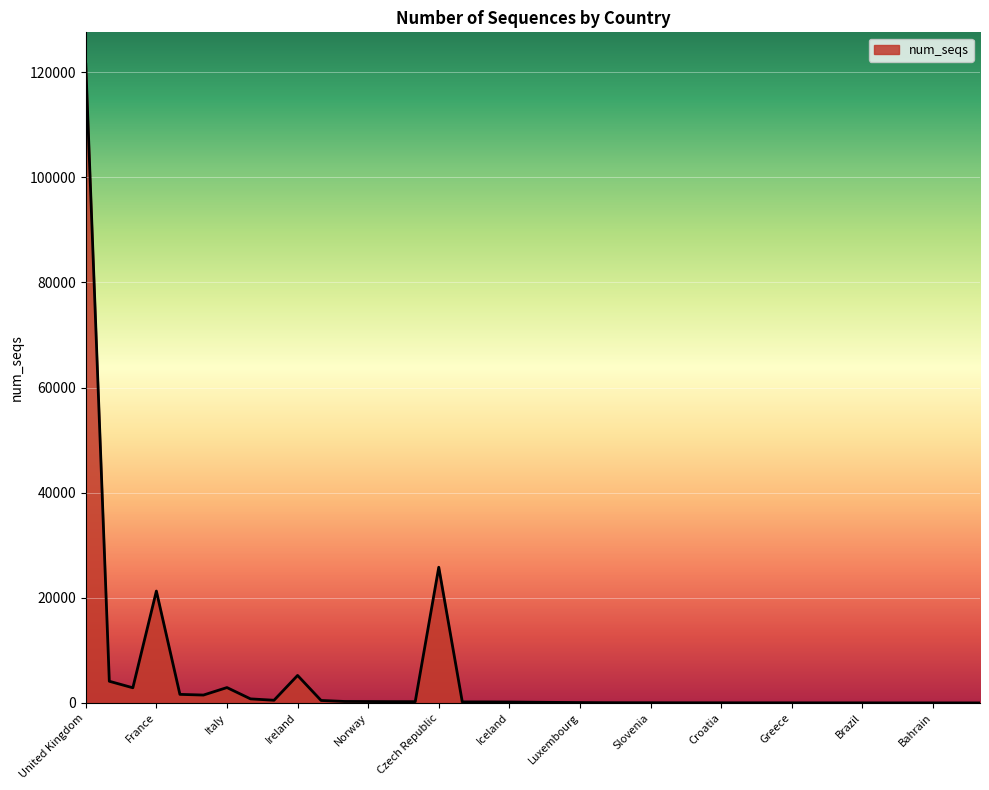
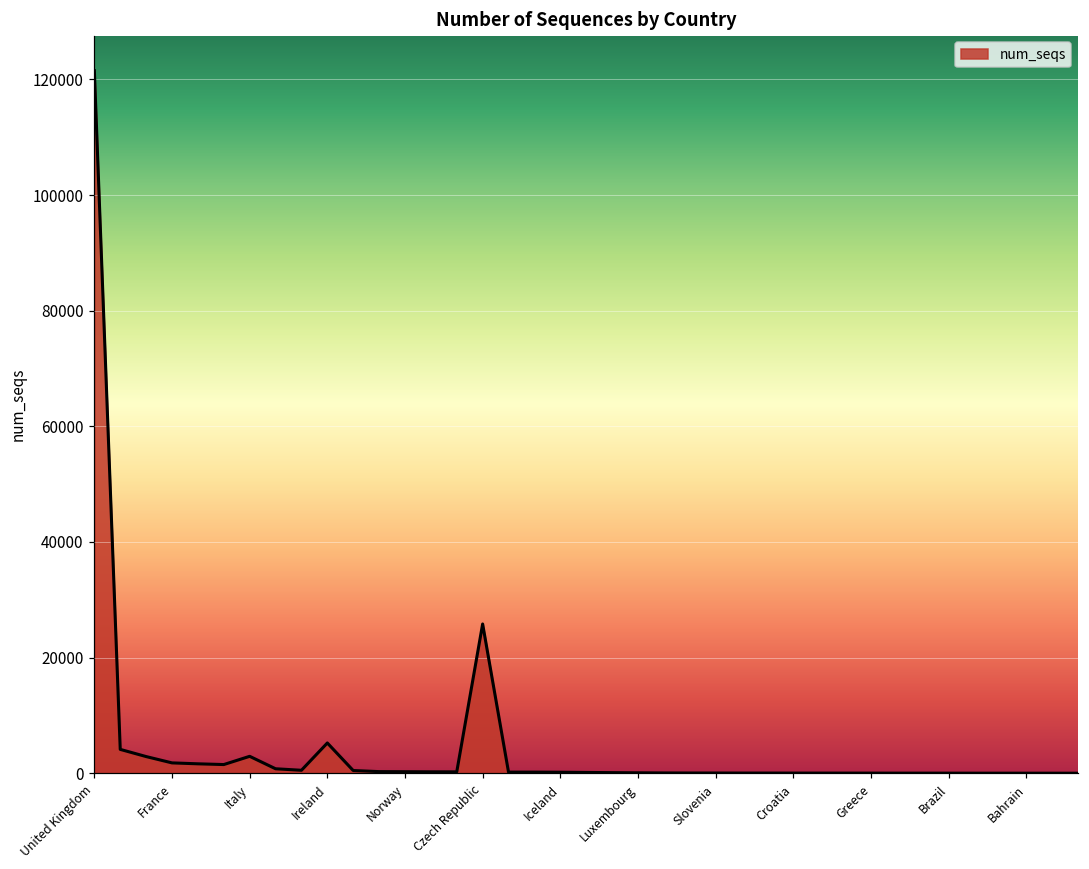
France: 21000 -> 2000
